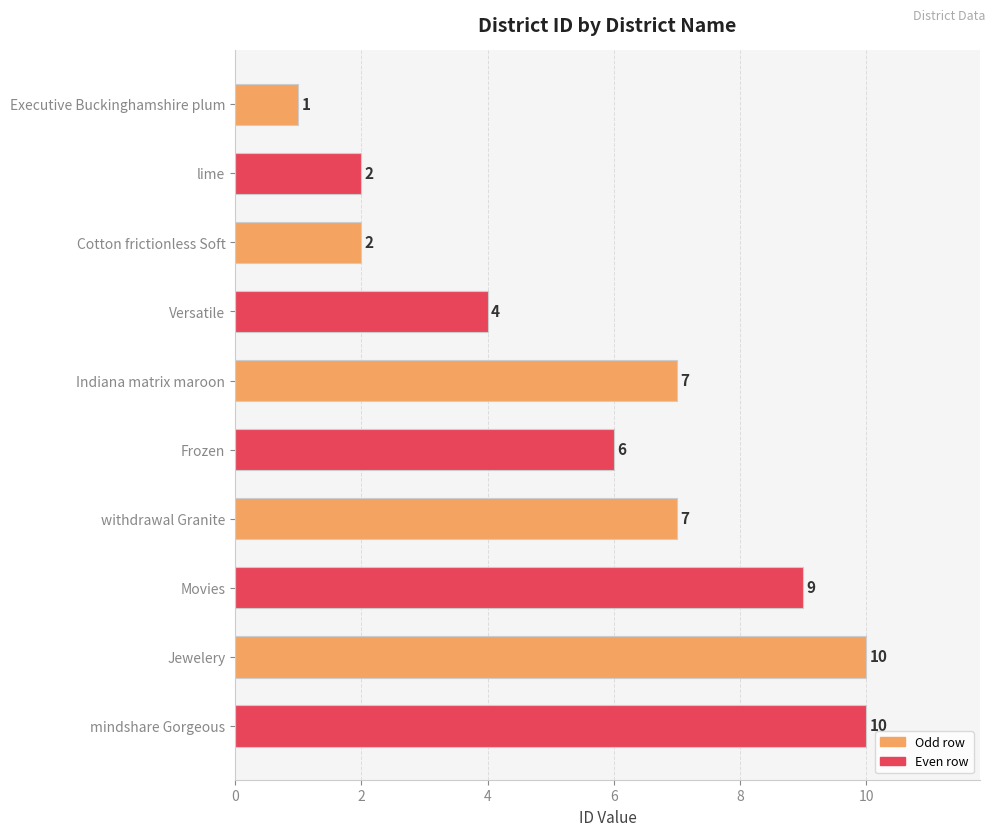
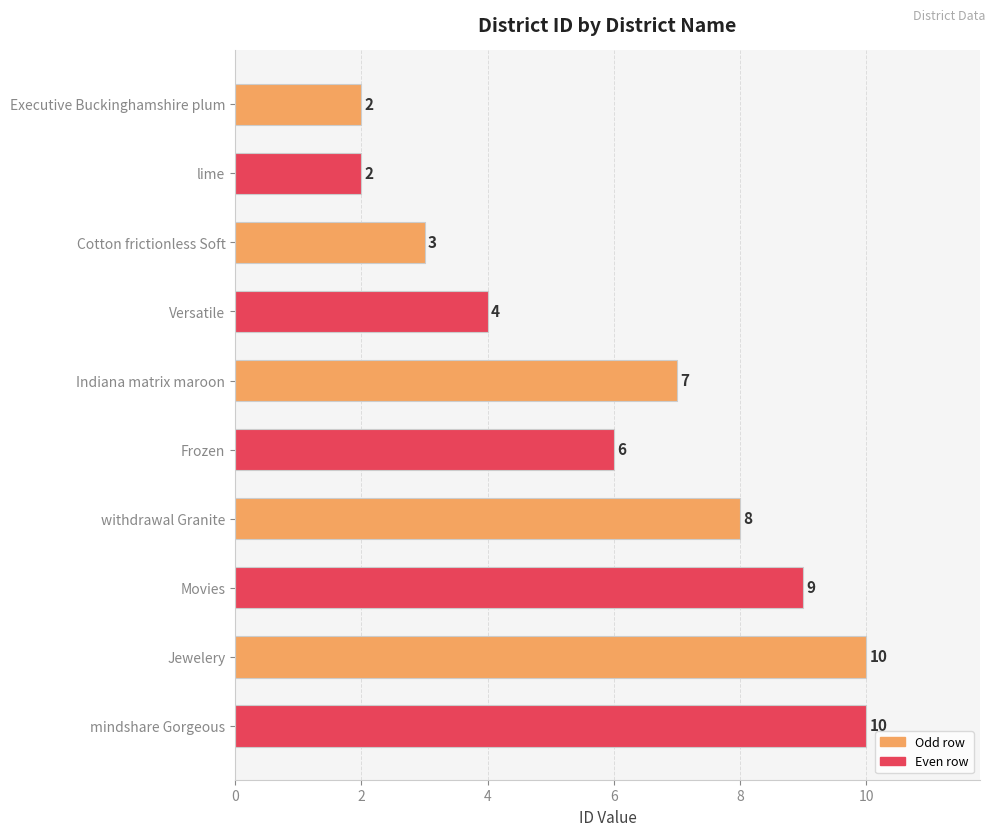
Executive Buckinghamshire plum: 1 -> 2
Cotton frictionless Soft: 2 -> 3
withdrawal Granite: 7 -> 8
